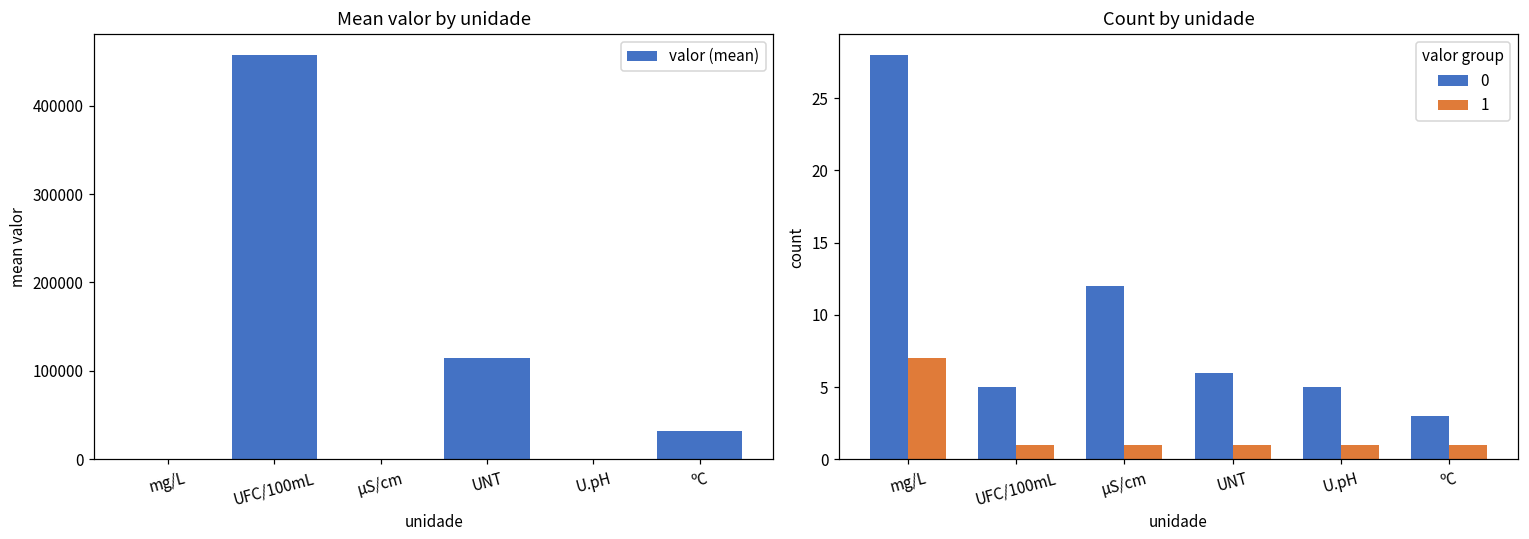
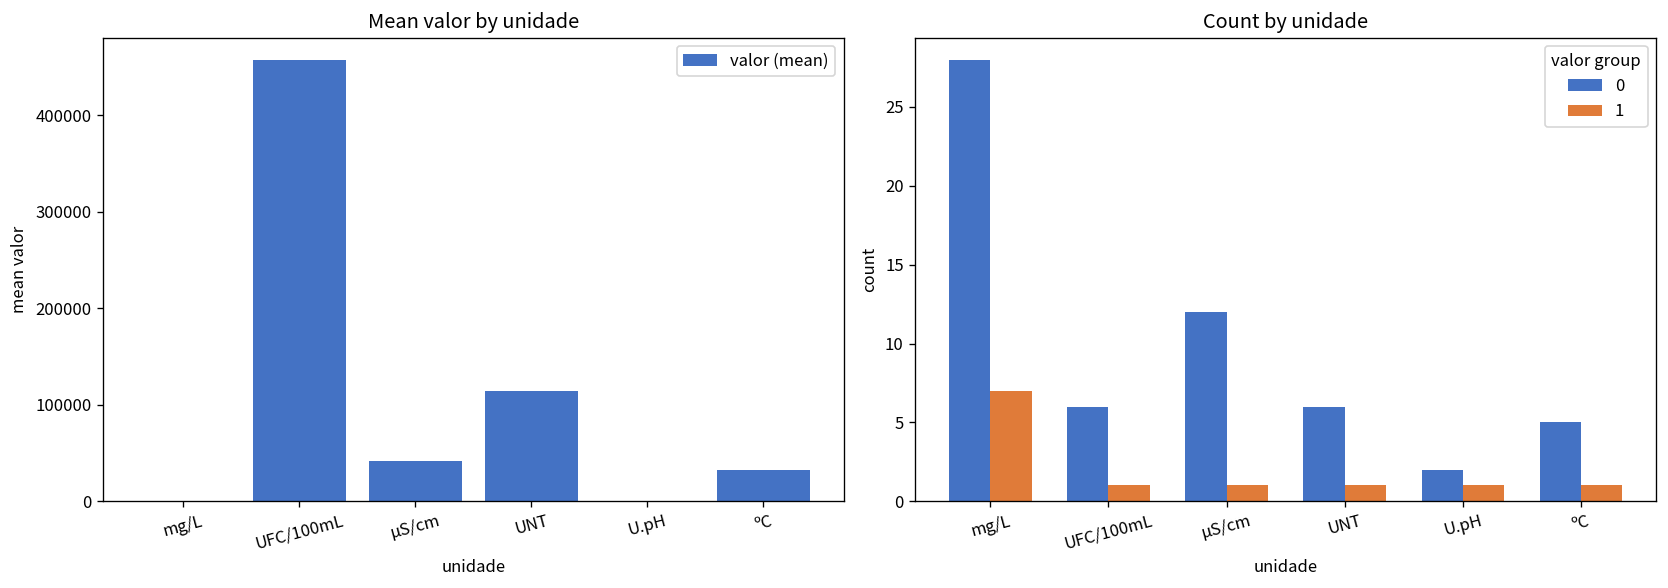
Mean valor by unidade, µS/cm: 0 -> 40000
Count by unidade, 0, UFC/100mL: 5 -> 6
Count by unidade, 0, U.pH: 5 -> 2
Count by unidade, 0, ºC: 3 -> 5
